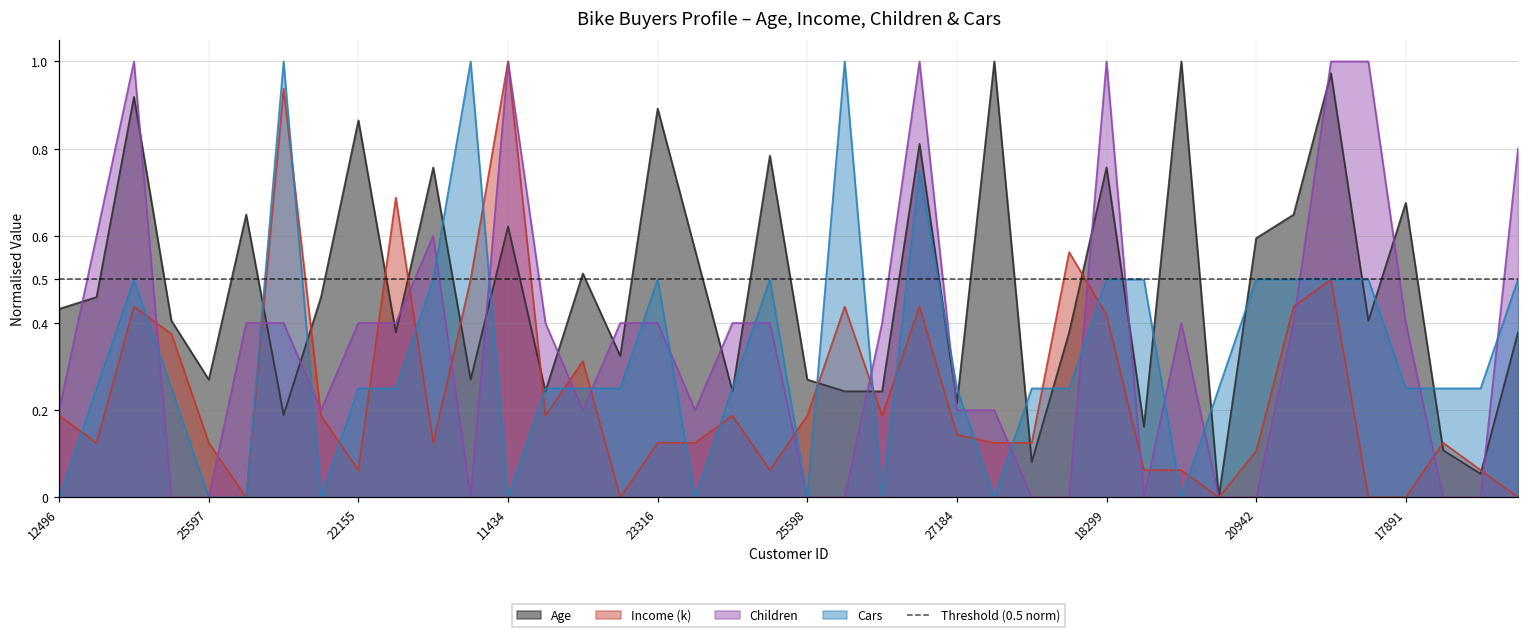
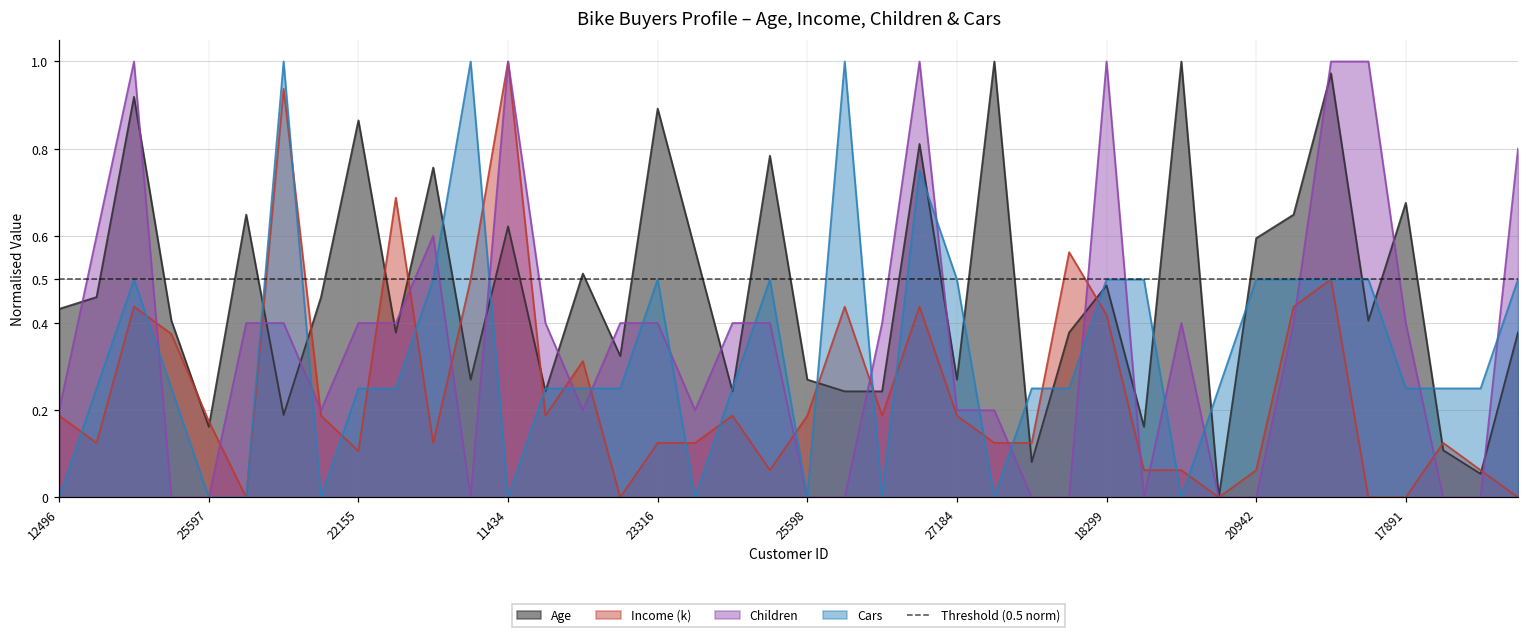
Age, 25597: 0.27 -> 0.16
Income (k), 25597: 0.13 -> 0.18
Income (k), 22155: 0.06 -> 0.11
Age, 27184: 0.22 -> 0.27
Income (k), 27184: 0.14 -> 0.19
Cars, 27184: 0.25 -> 0.50
Age, 18299: 0.76 -> 0.49
Income (k), 20942: 0.11 -> 0.06
